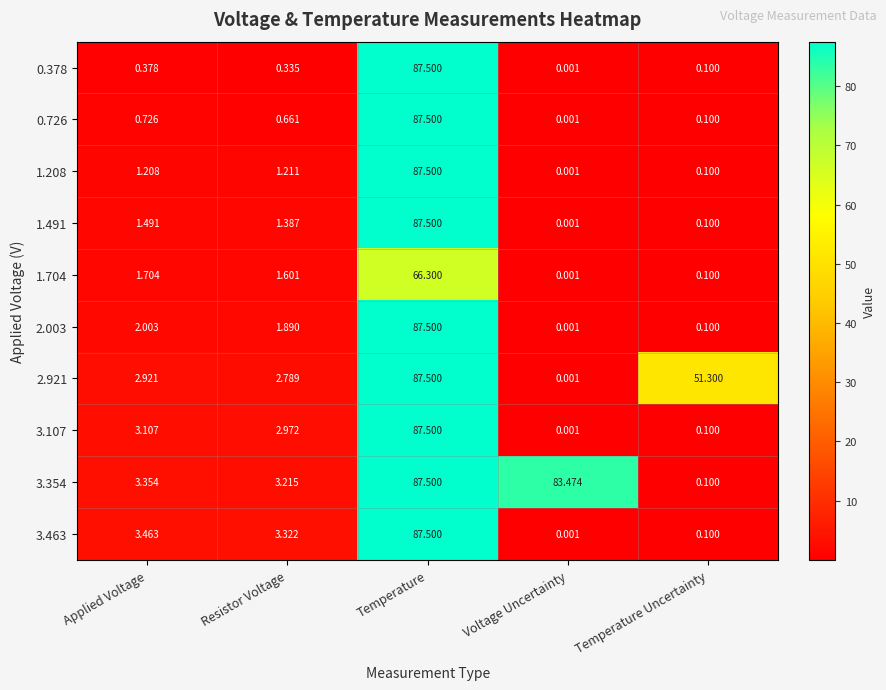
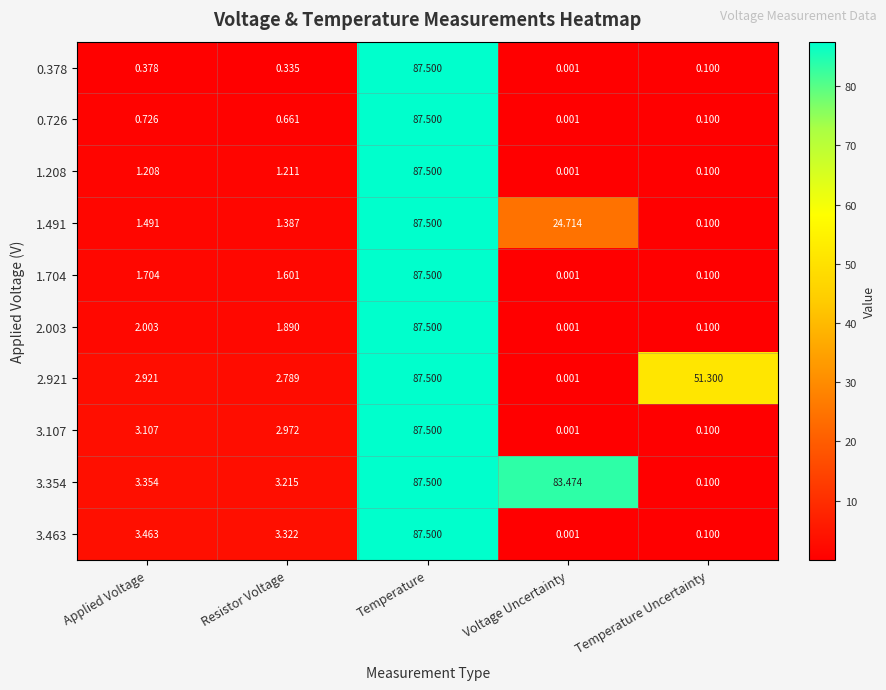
1.491, Voltage Uncertainty: 0.001 -> 24.714
1.704, Temperature: 66.300 -> 87.500
